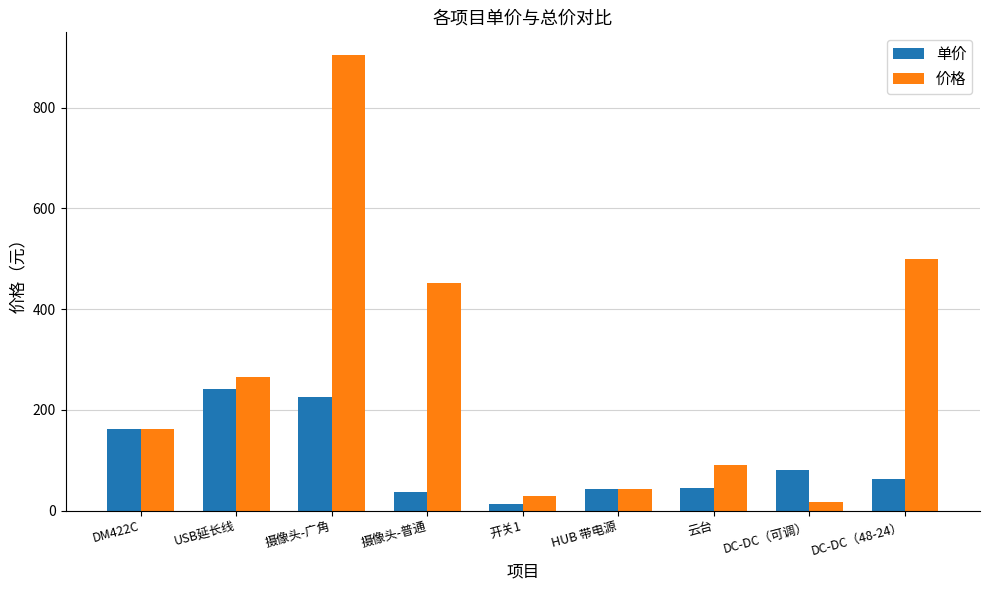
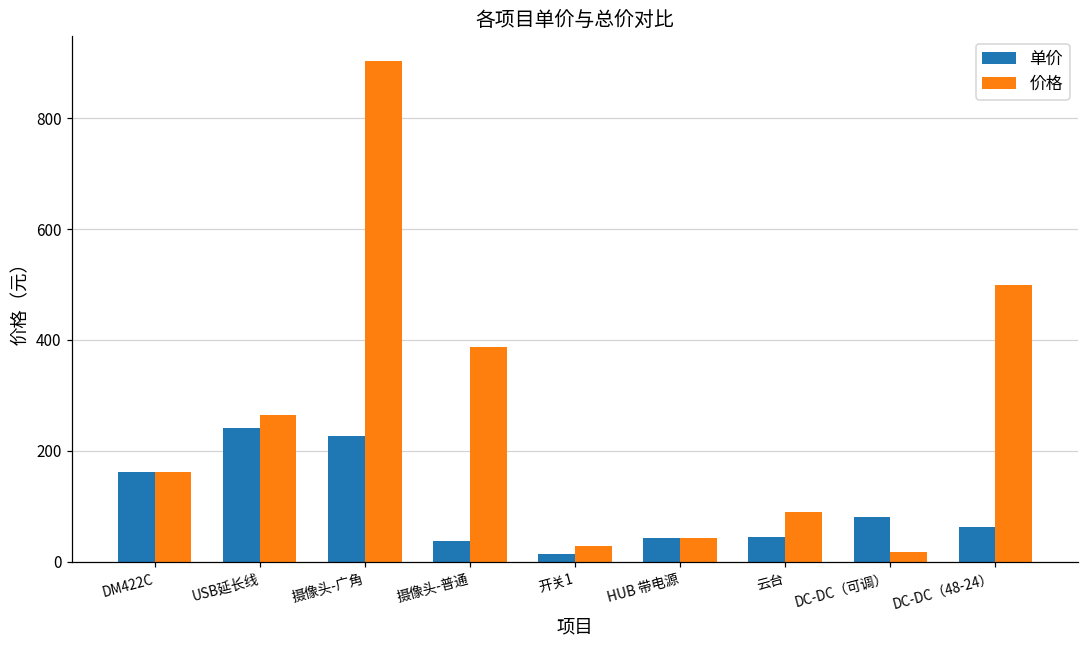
价格, 摄像头-普通: 450 -> 390
